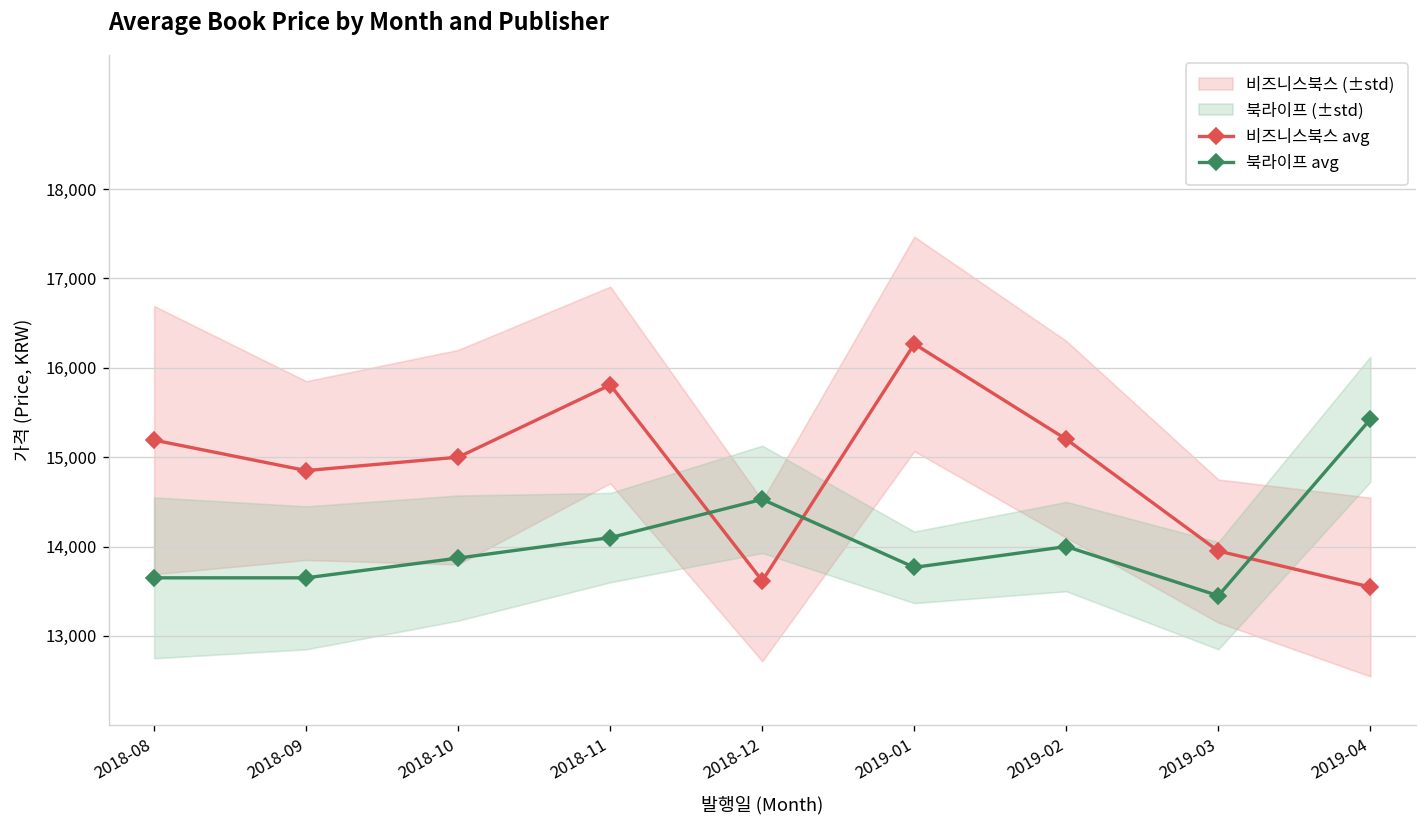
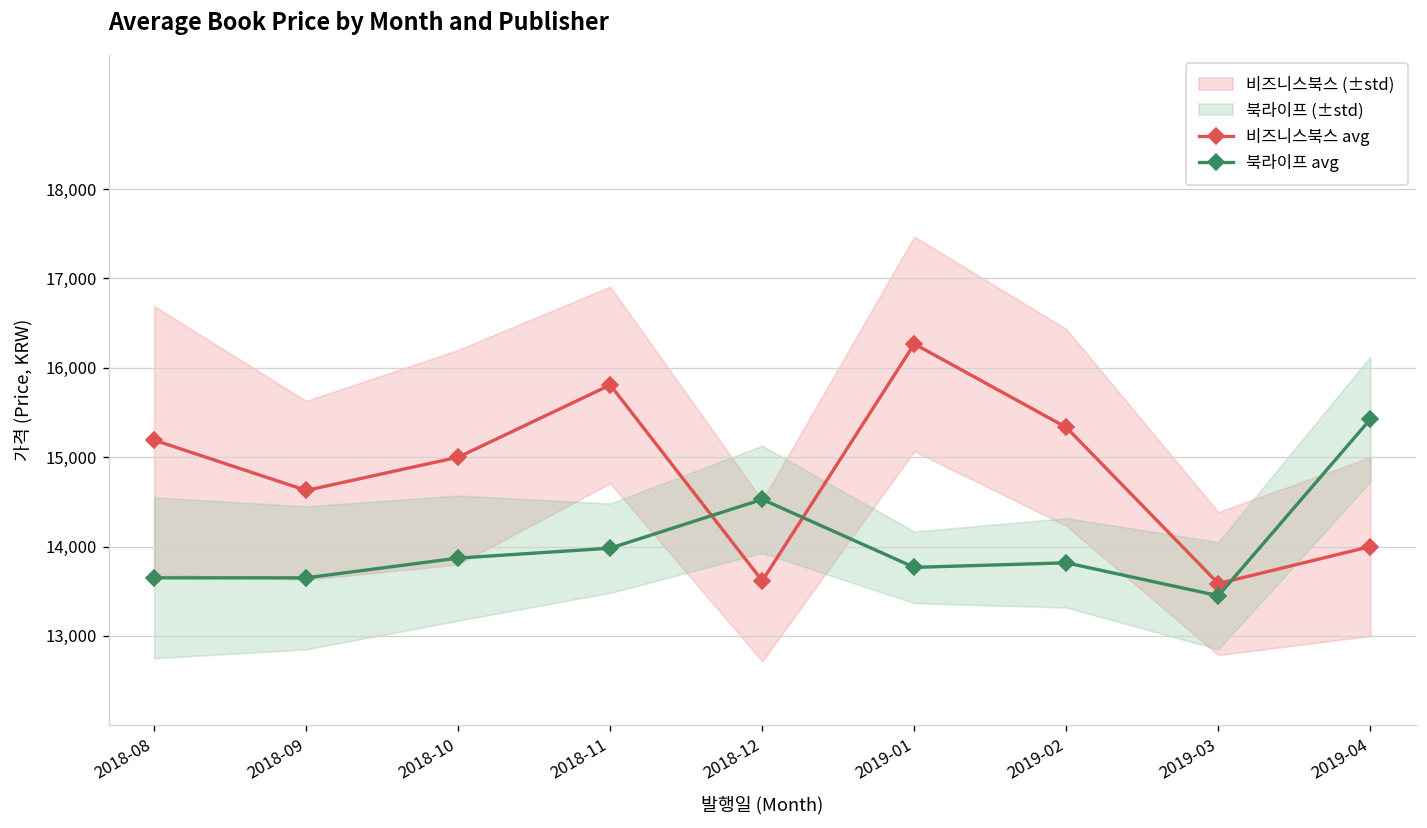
비즈니스북스 avg, 2018-09: 14,900 -> 14,600
북라이프 avg, 2018-11: 14,100 -> 14,000
비즈니스북스 avg, 2019-02: 15,200 -> 15,300
북라이프 avg, 2019-02: 14,000 -> 13,800
비즈니스북스 avg, 2019-03: 14,000 -> 13,600
비즈니스북스 avg, 2019-04: 13,500 -> 14,000
